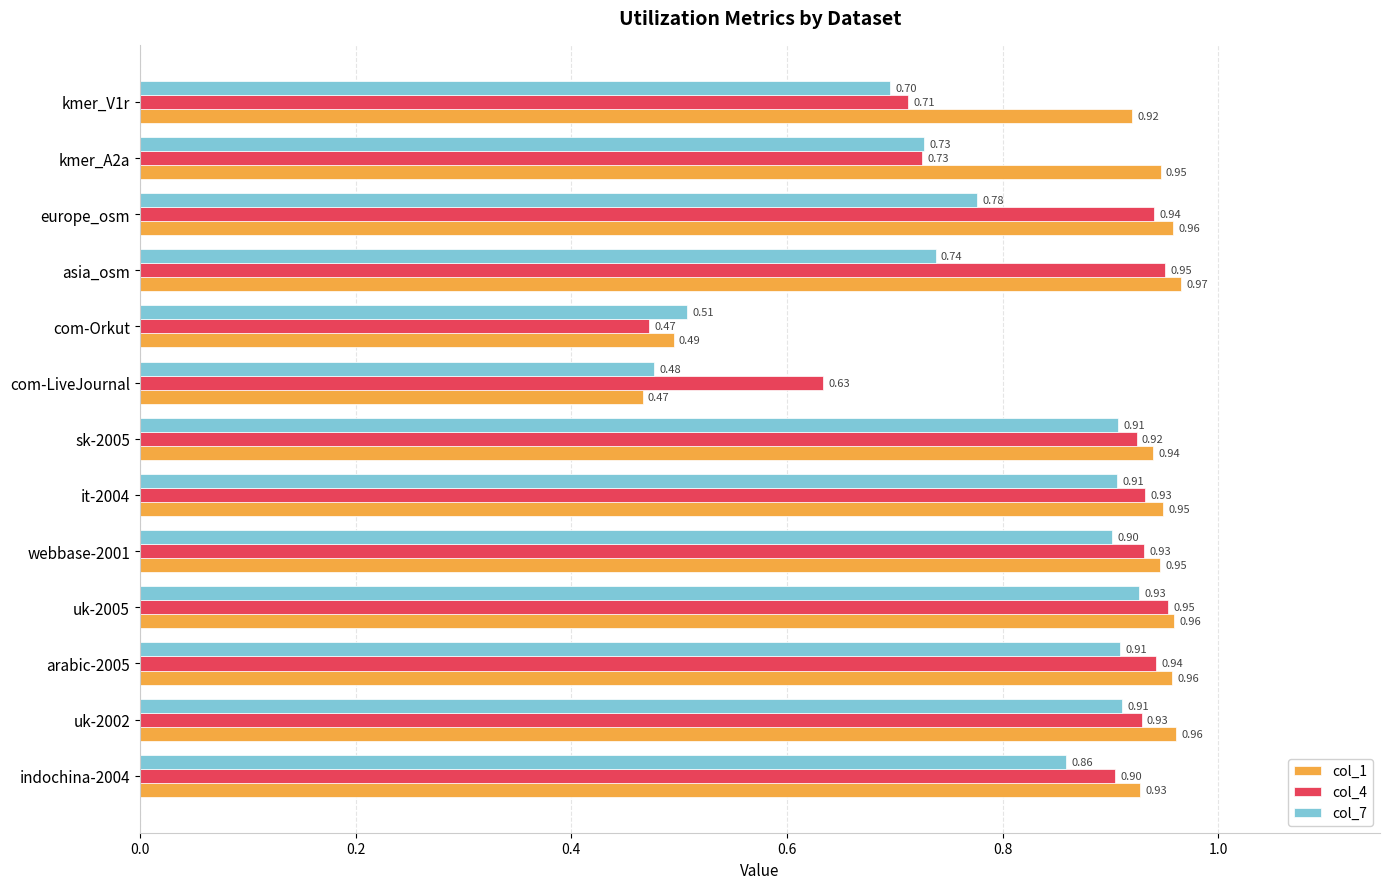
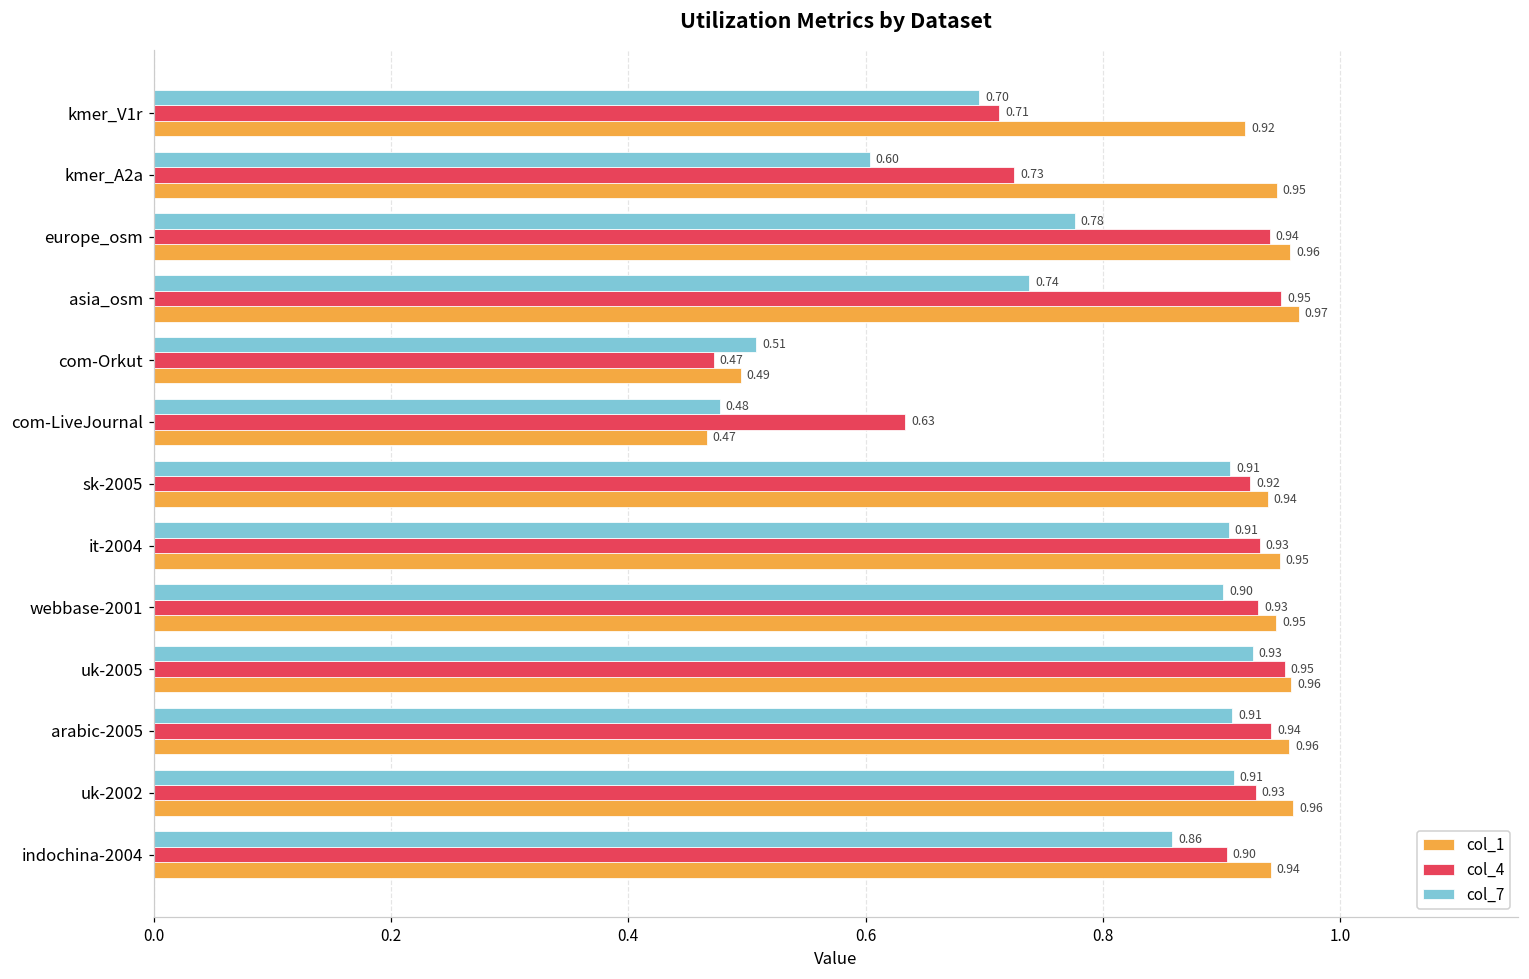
col_7, kmer_A2a: 0.73 -> 0.60
col_1, indochina-2004: 0.93 -> 0.94
